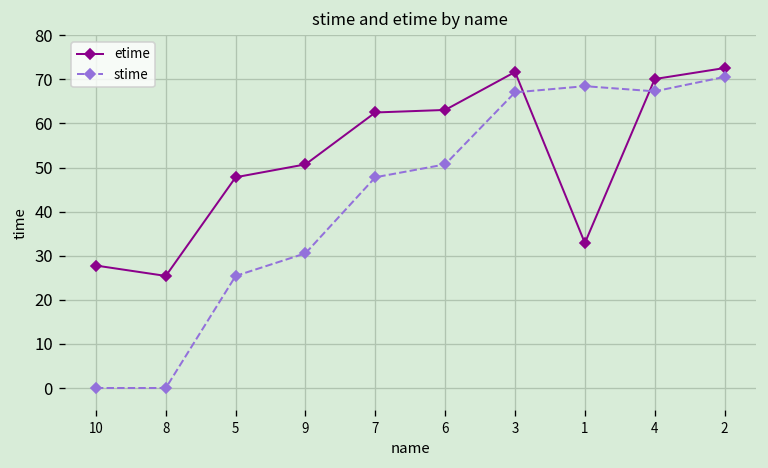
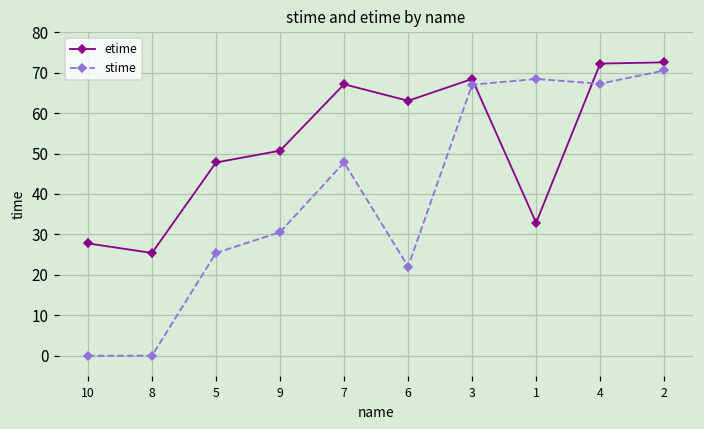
etime, 7: 62 -> 67
stime, 6: 51 -> 22
etime, 3: 72 -> 68
etime, 4: 70 -> 72
